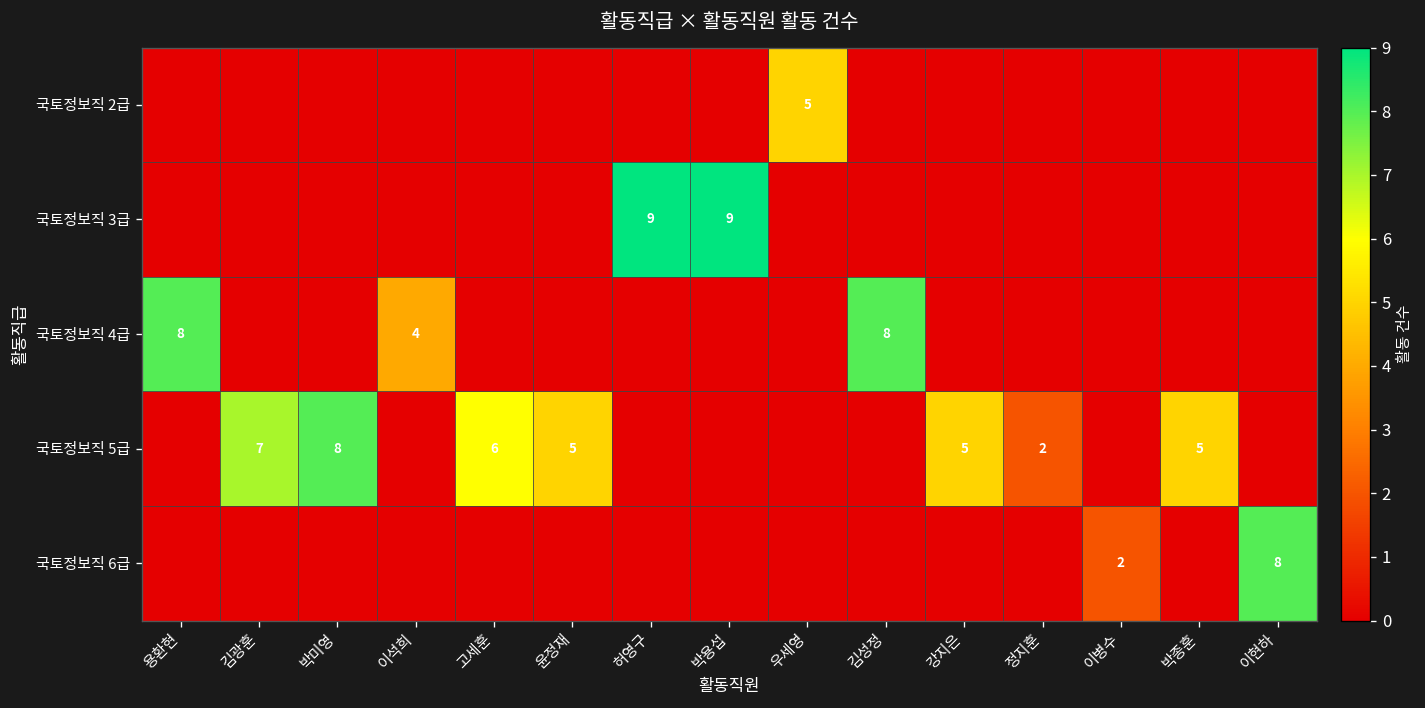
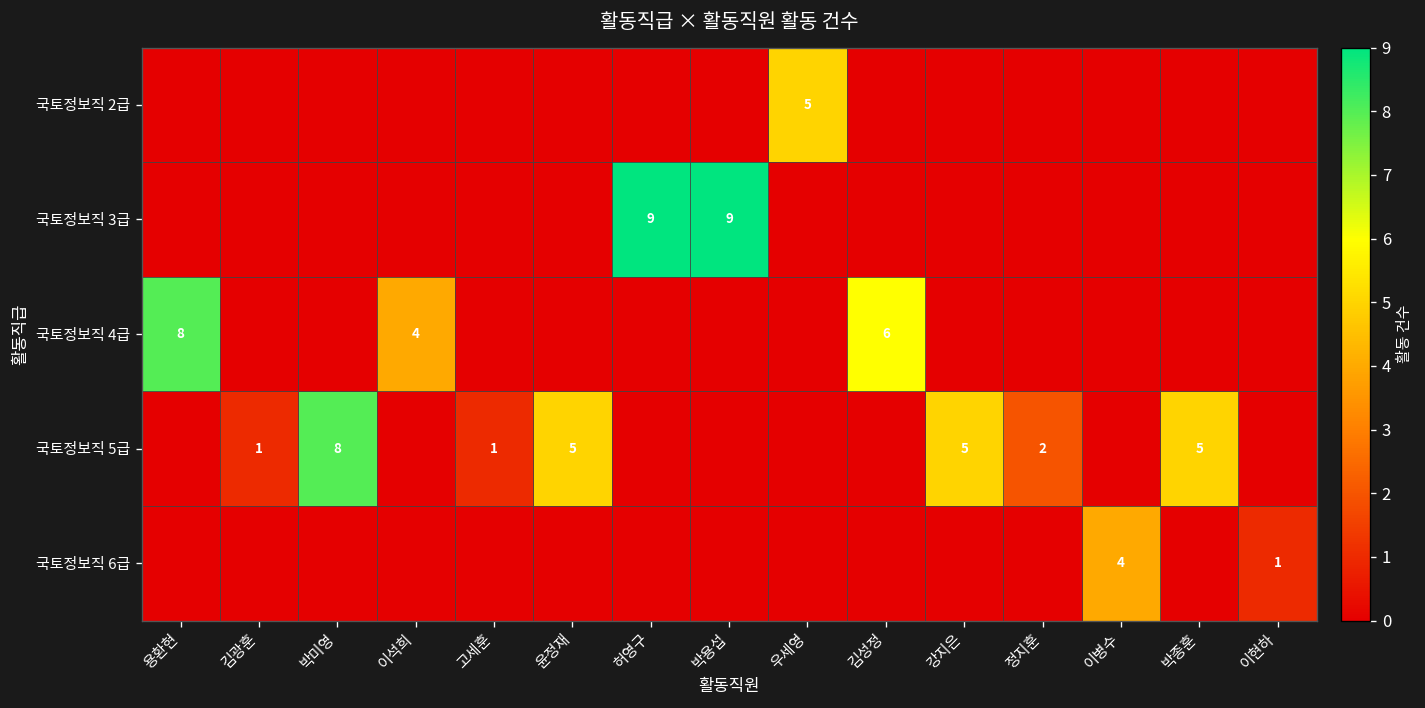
국토정보직 4급, 김성정: 8 -> 6
국토정보직 5급, 김광훈: 7 -> 1
국토정보직 5급, 고세훈: 6 -> 1
국토정보직 6급, 이병수: 2 -> 4
국토정보직 6급, 이현하: 8 -> 1
